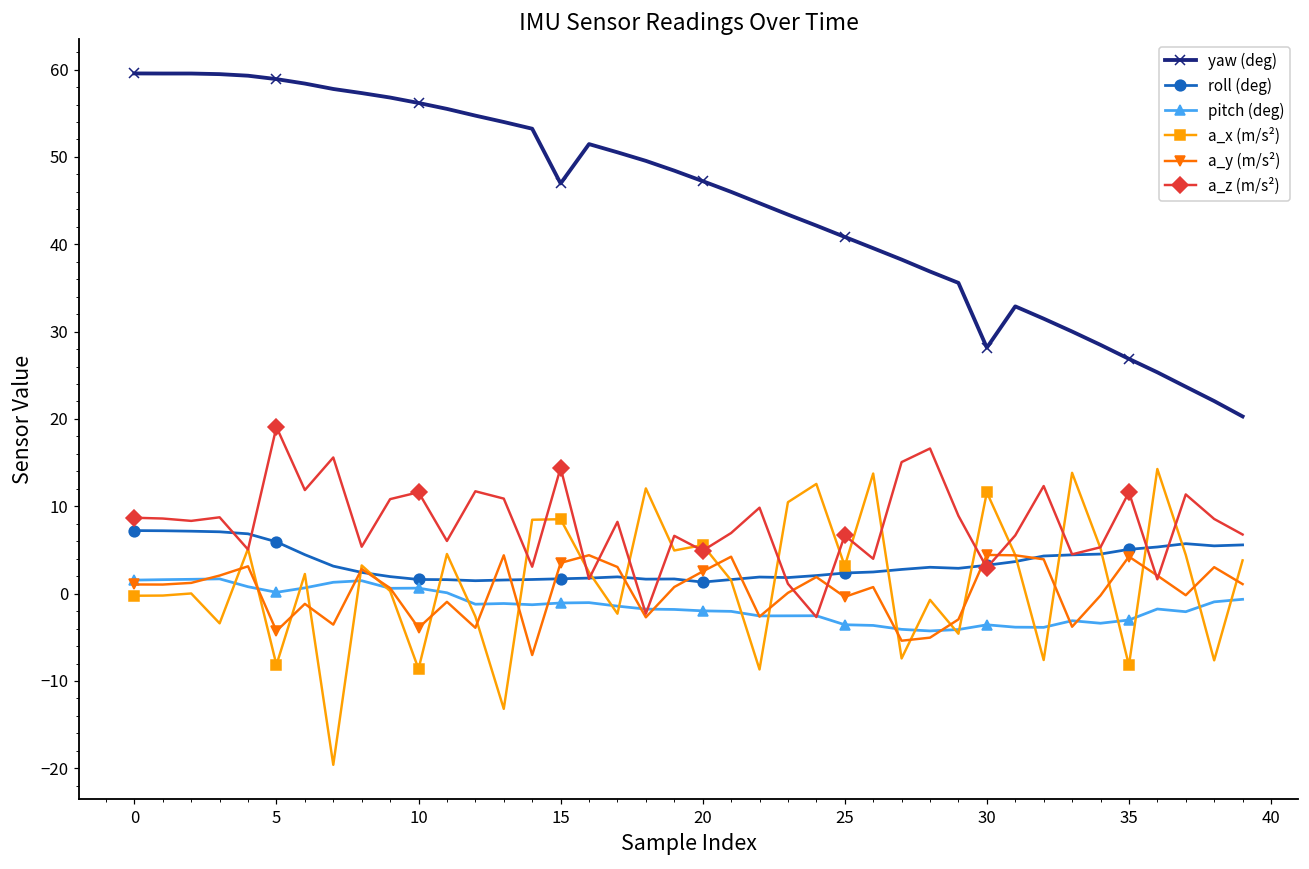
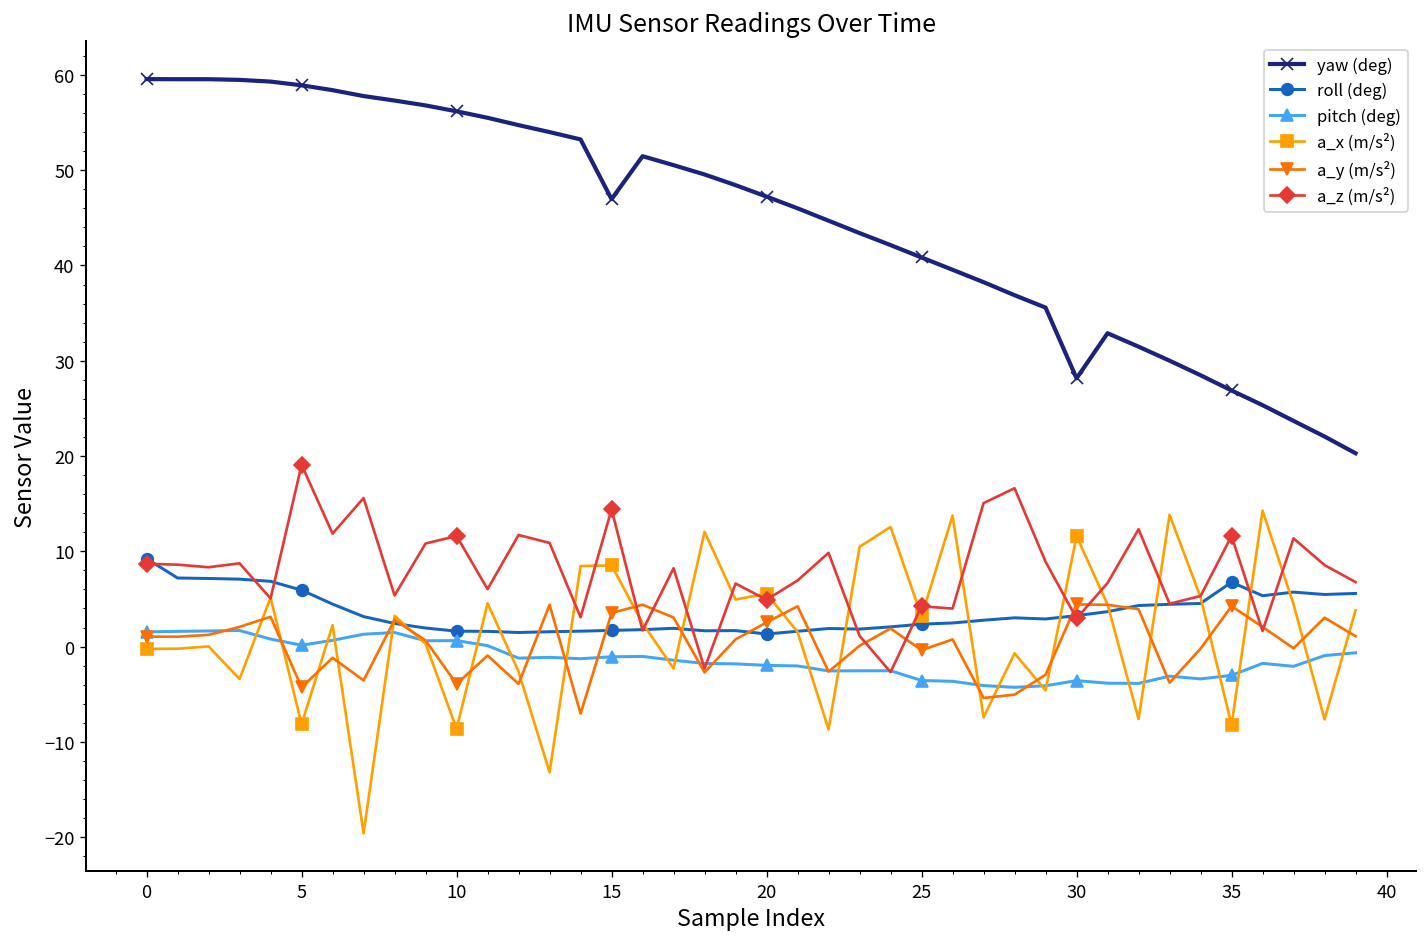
roll (deg), 0: 7 -> 9
a_z (m/s²), 25: 7 -> 4
roll (deg), 35: 5 -> 7
